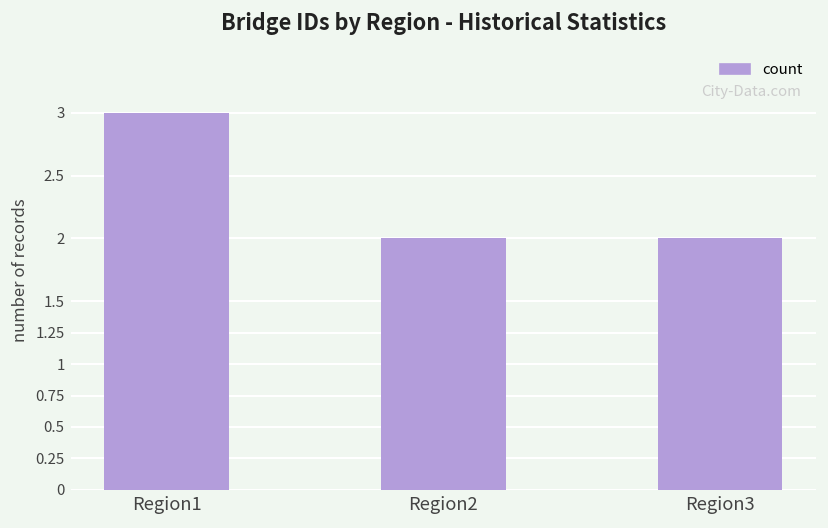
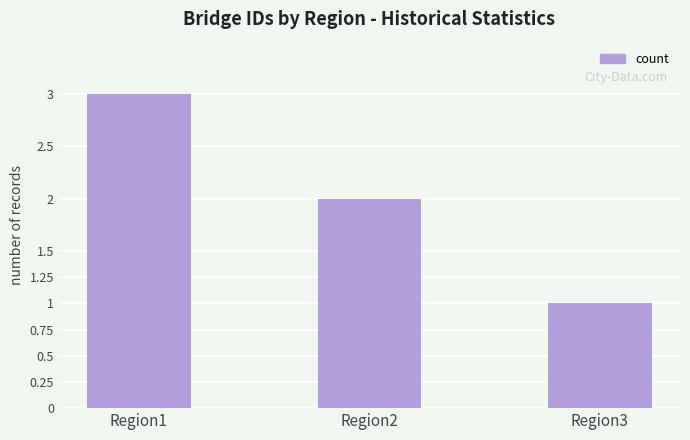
Region3: 2 -> 1
